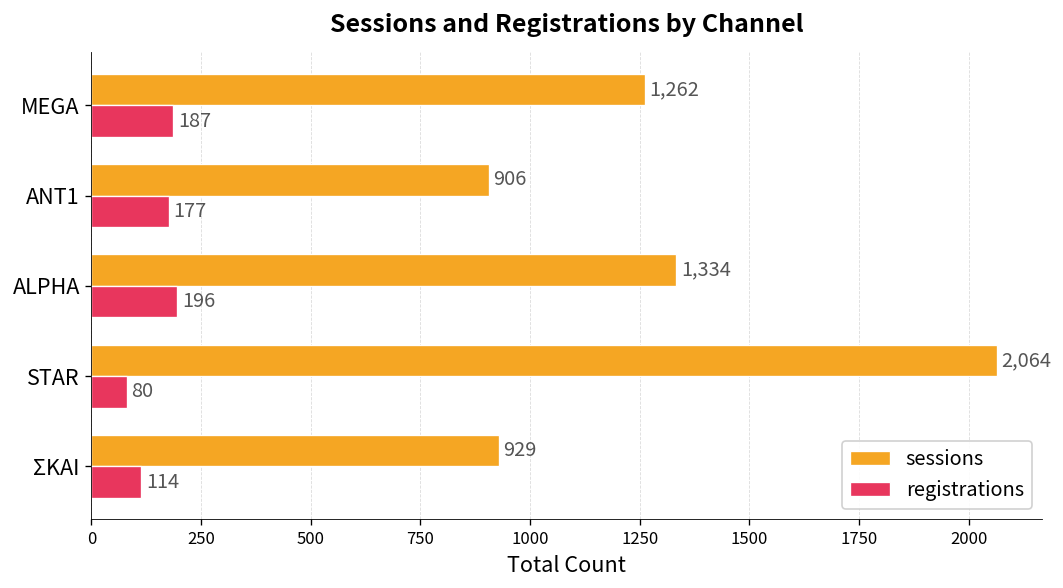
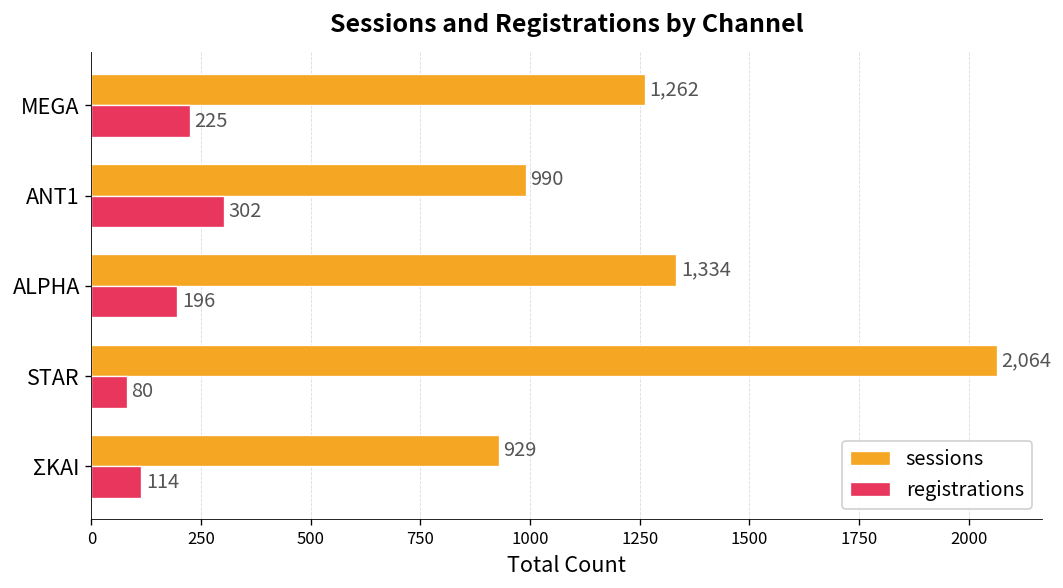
registrations, MEGA: 187 -> 225
sessions, ANT1: 906 -> 990
registrations, ANT1: 177 -> 302
